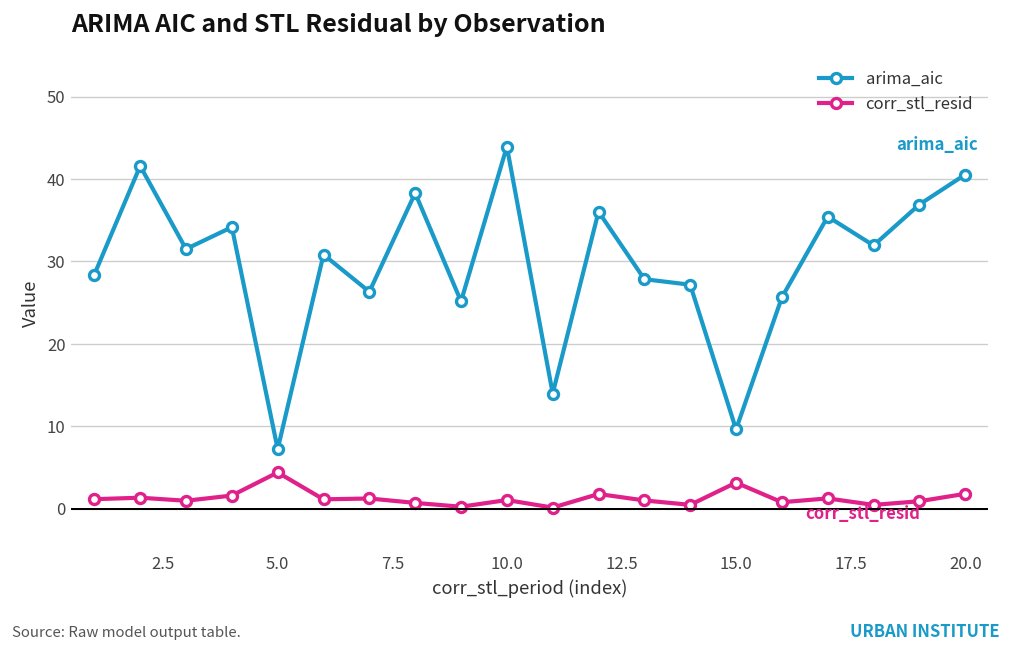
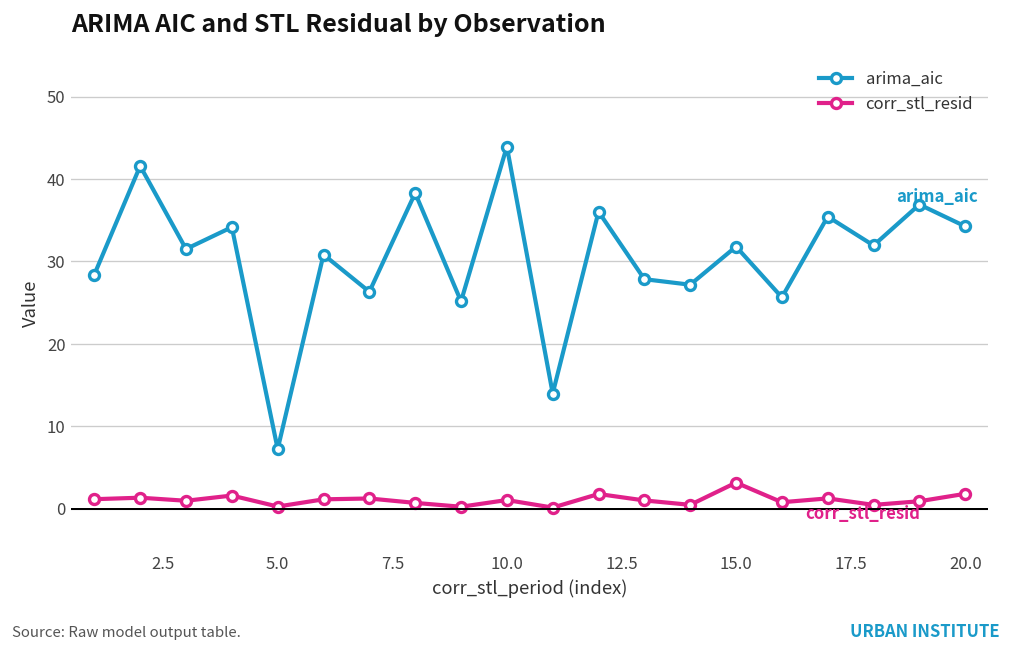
corr_stl_resid, 5.0: 4 -> 0
arima_aic, 15.0: 10 -> 32
arima_aic, 20.0: 41 -> 34
